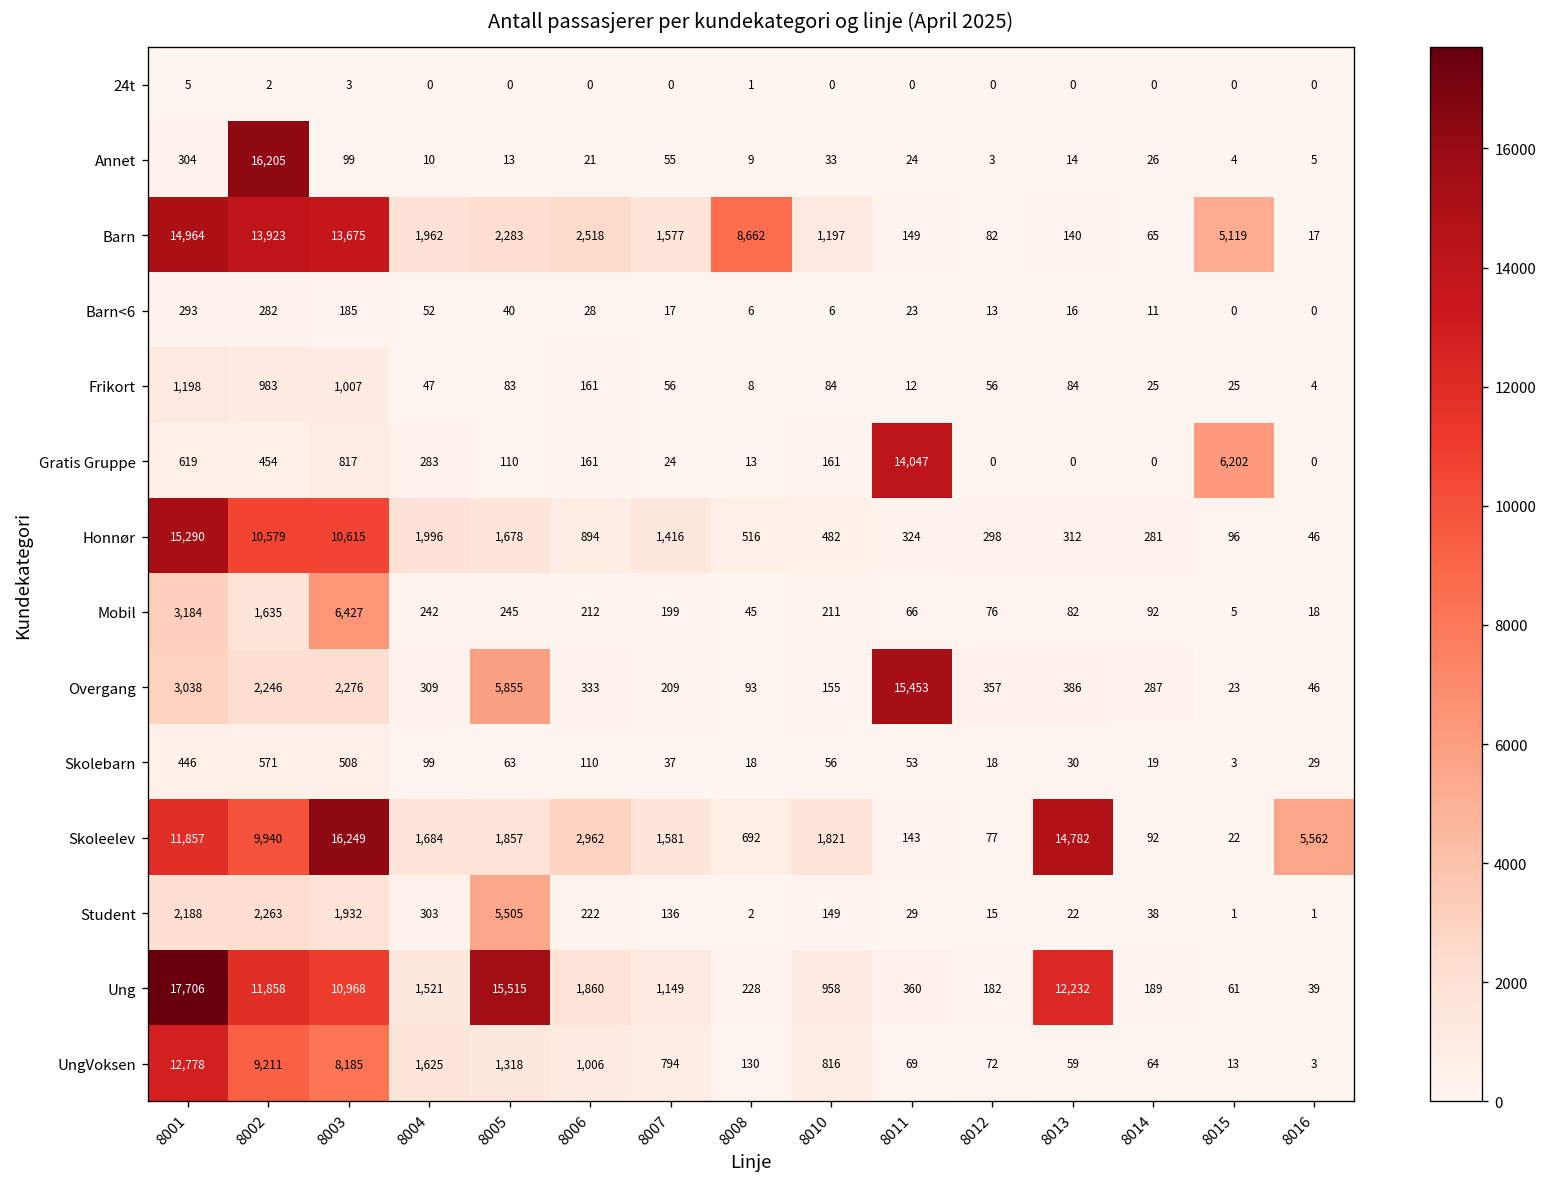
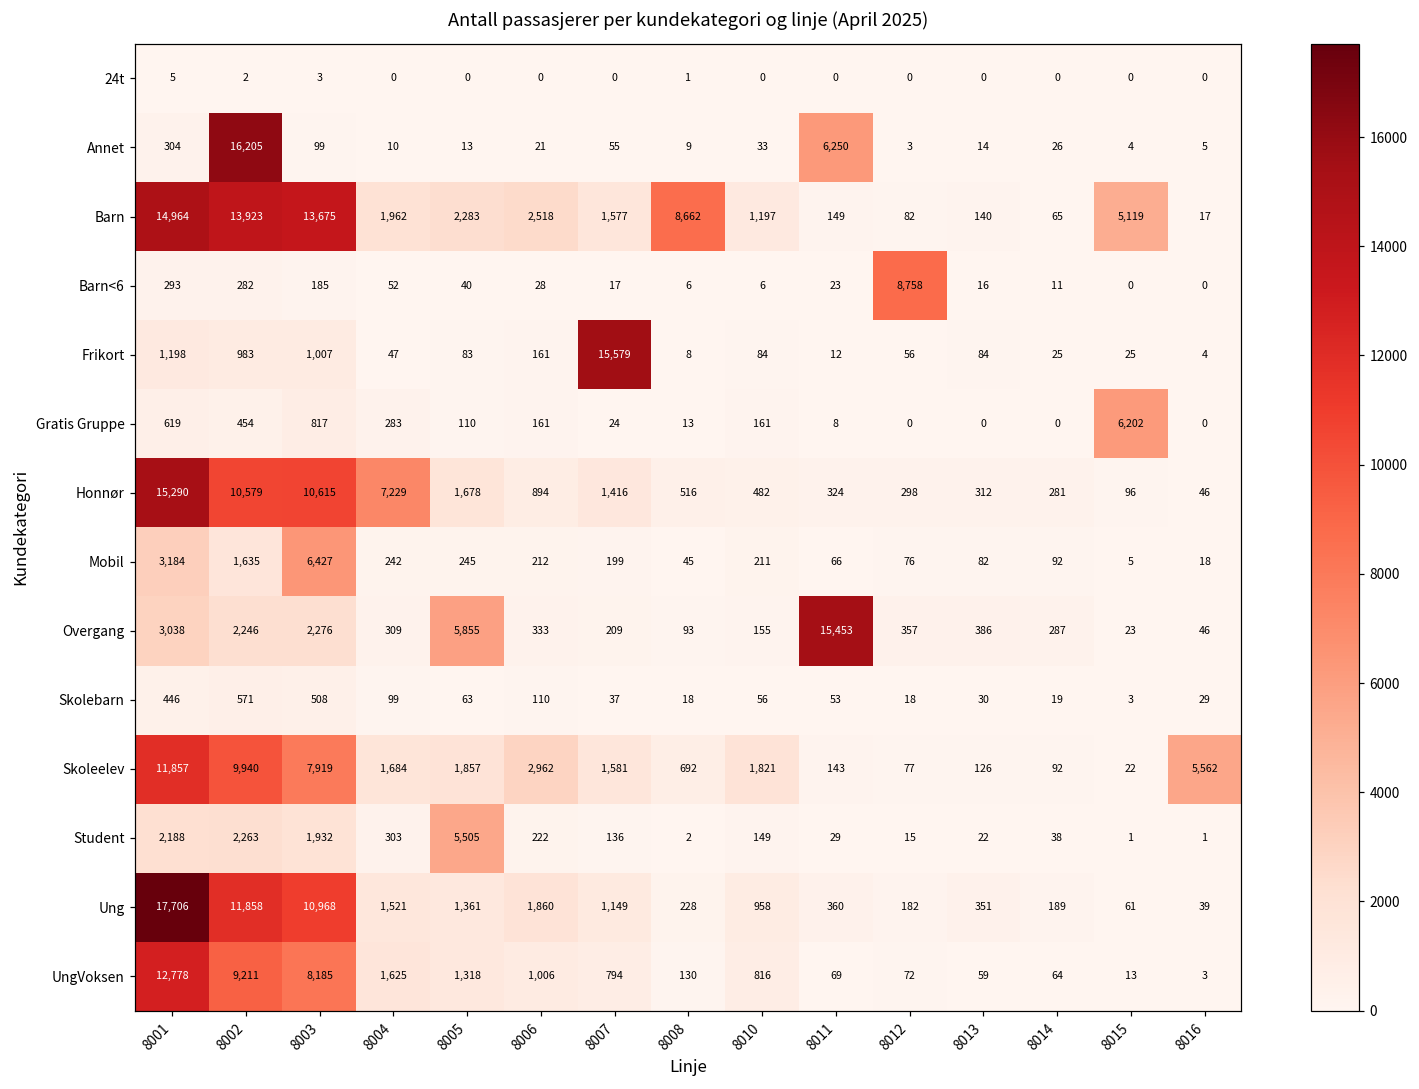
Annet, 8011: 24 -> 6,250
Barn<6, 8012: 13 -> 8,758
Frikort, 8007: 56 -> 15,579
Gratis Gruppe, 8011: 14,047 -> 8
Honnør, 8004: 1,996 -> 7,229
Skoleelev, 8003: 16,249 -> 7,919
Skoleelev, 8013: 14,782 -> 126
Ung, 8005: 15,515 -> 1,361
Ung, 8013: 12,232 -> 351
